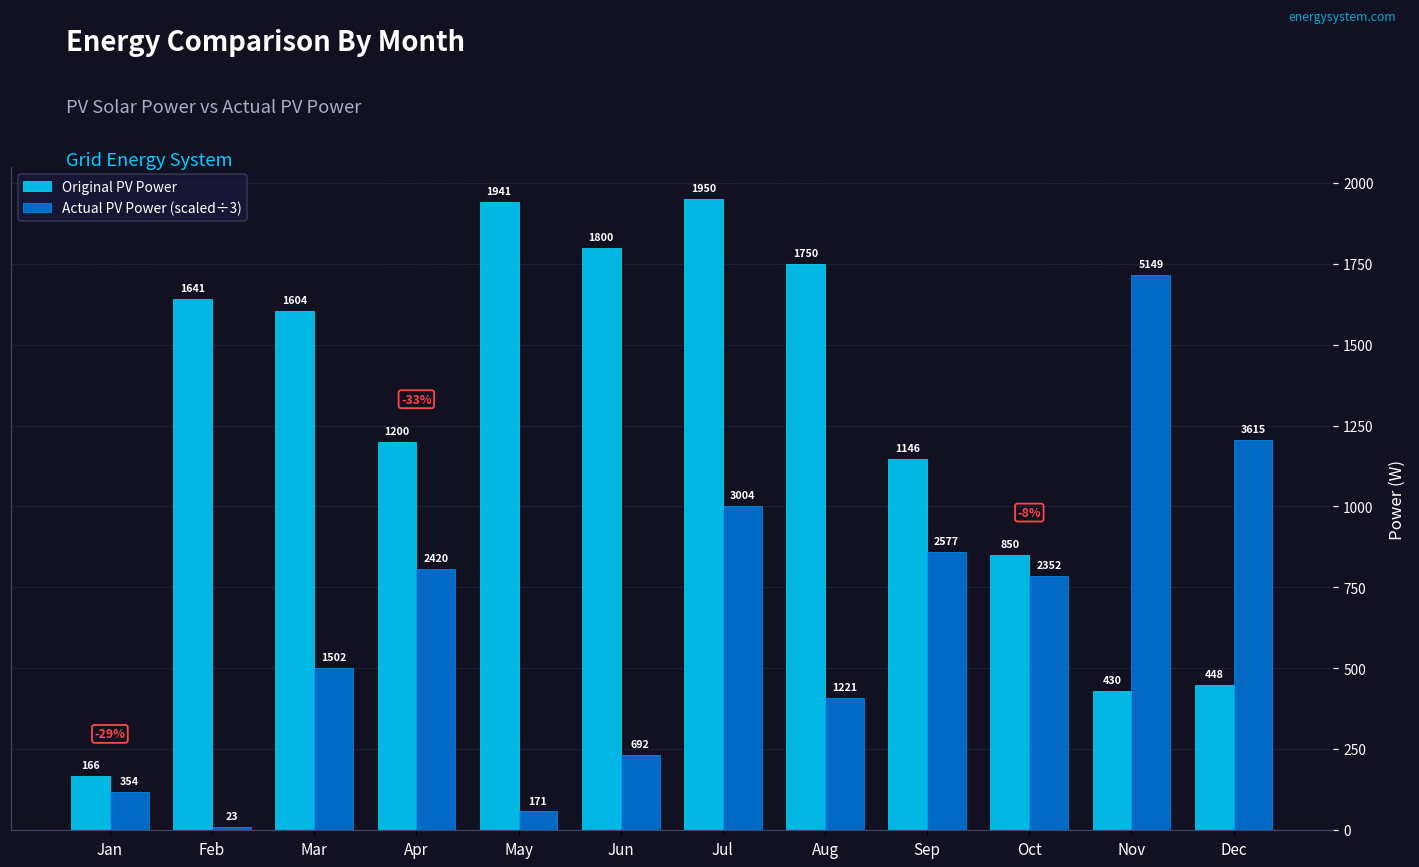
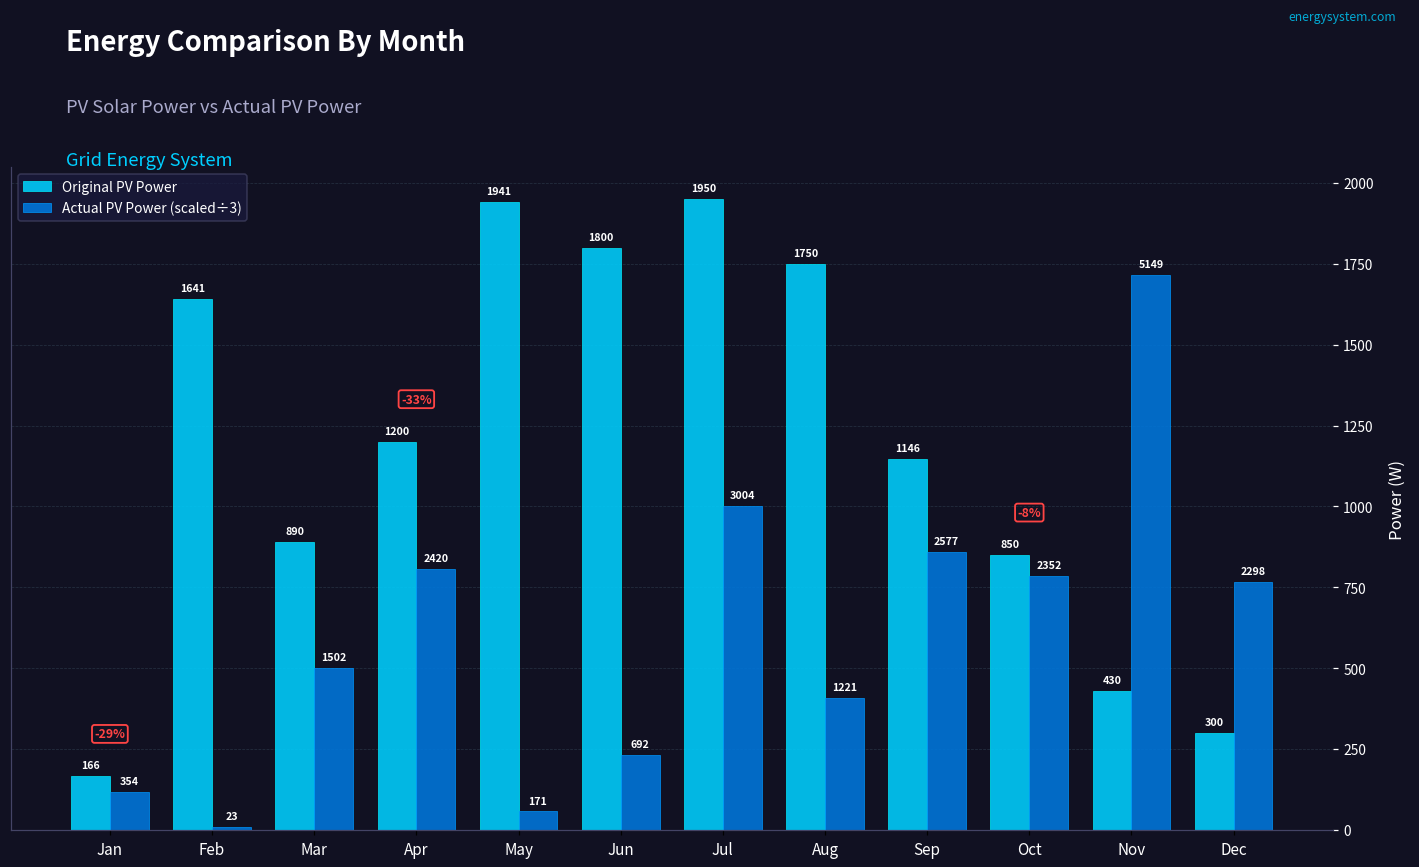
Original PV Power, Mar: 1604 -> 890
Original PV Power, Dec: 448 -> 300
Actual PV Power (scaled÷3), Dec: 3615 -> 2298
